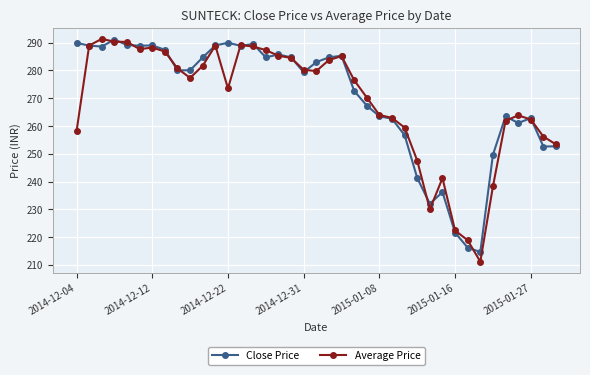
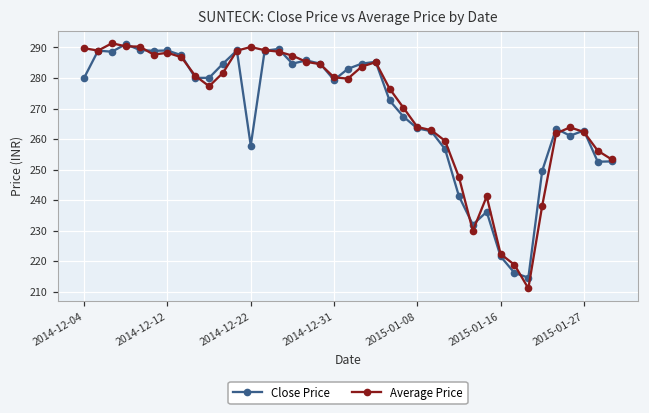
Close Price, 2014-12-04: 290 -> 280
Average Price, 2014-12-04: 258 -> 290
Close Price, 2014-12-22: 290 -> 258
Average Price, 2014-12-22: 274 -> 290
